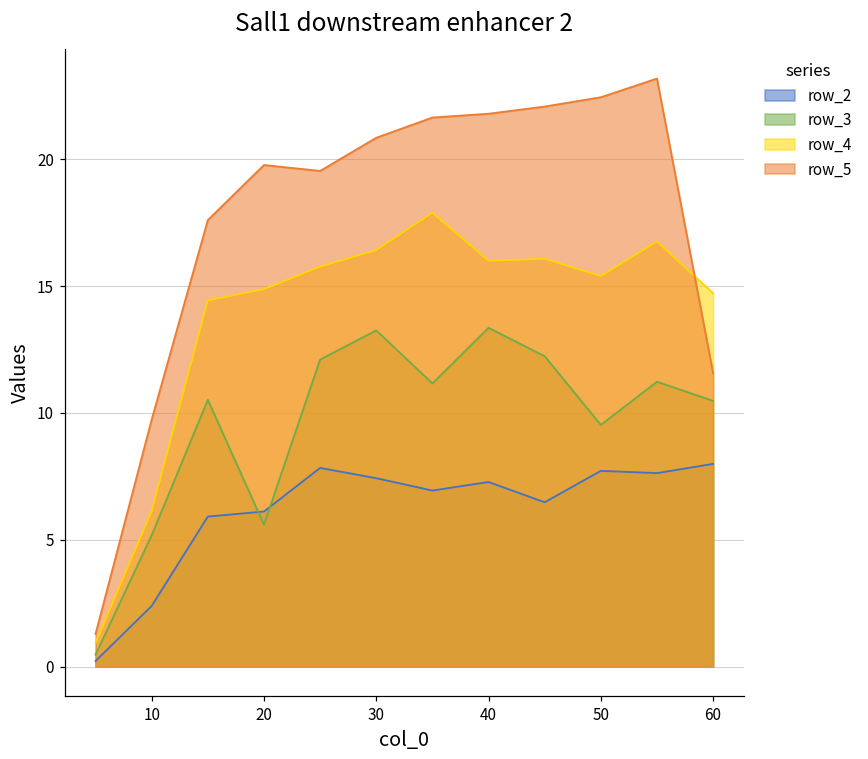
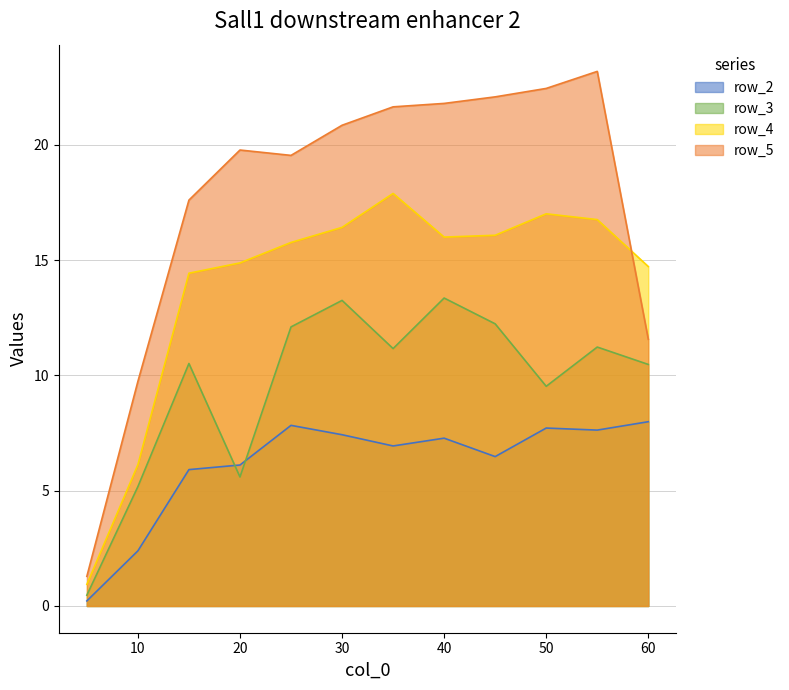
row_4, 50: 15.4 -> 17.0
